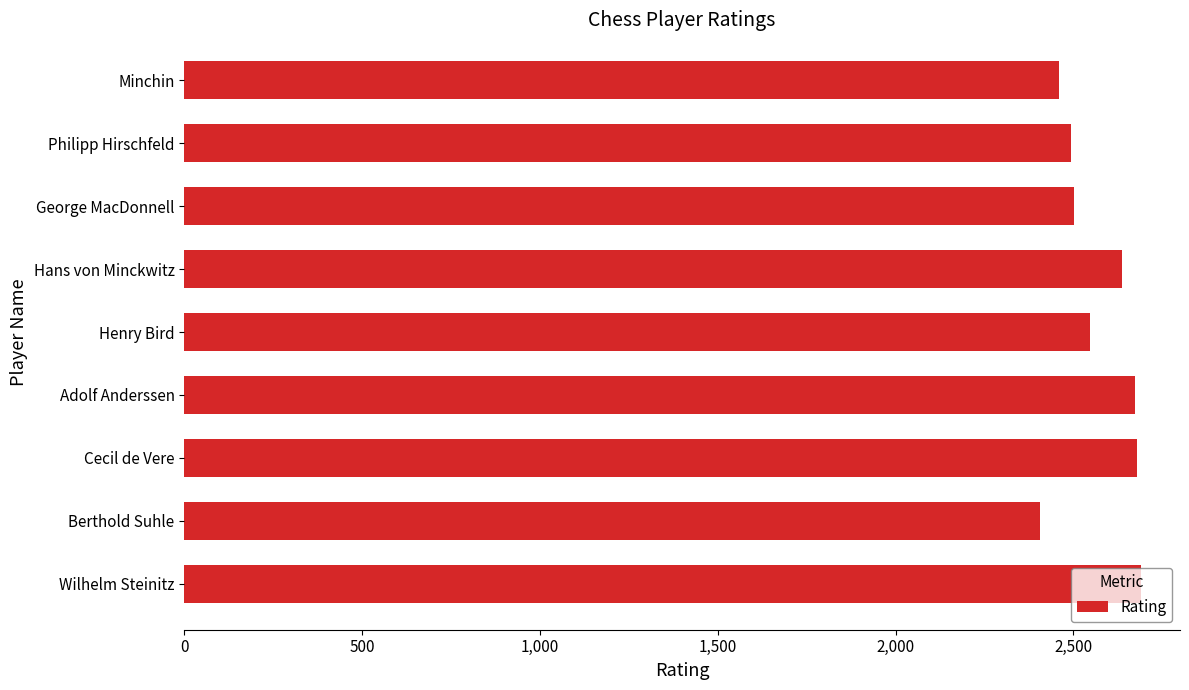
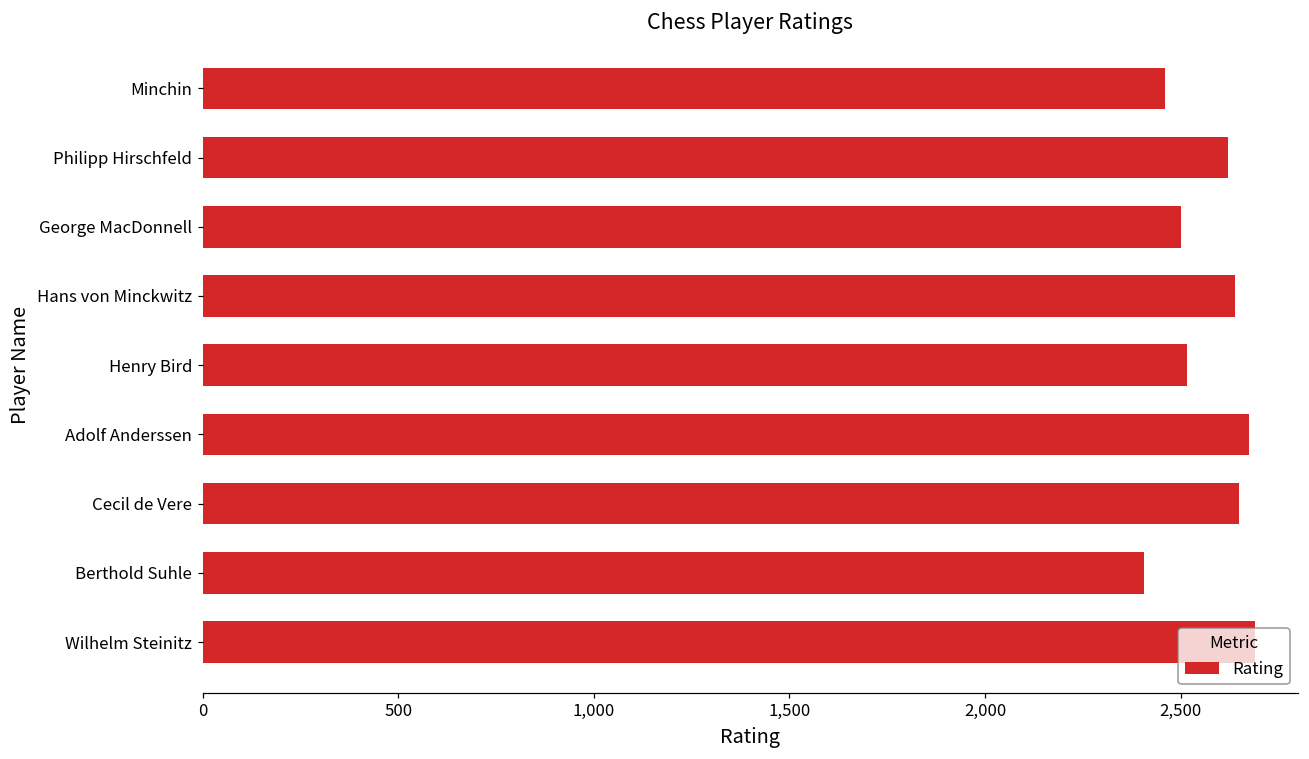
Philipp Hirschfeld: 2,490 -> 2,620
Henry Bird: 2,550 -> 2,520
Cecil de Vere: 2,680 -> 2,650
